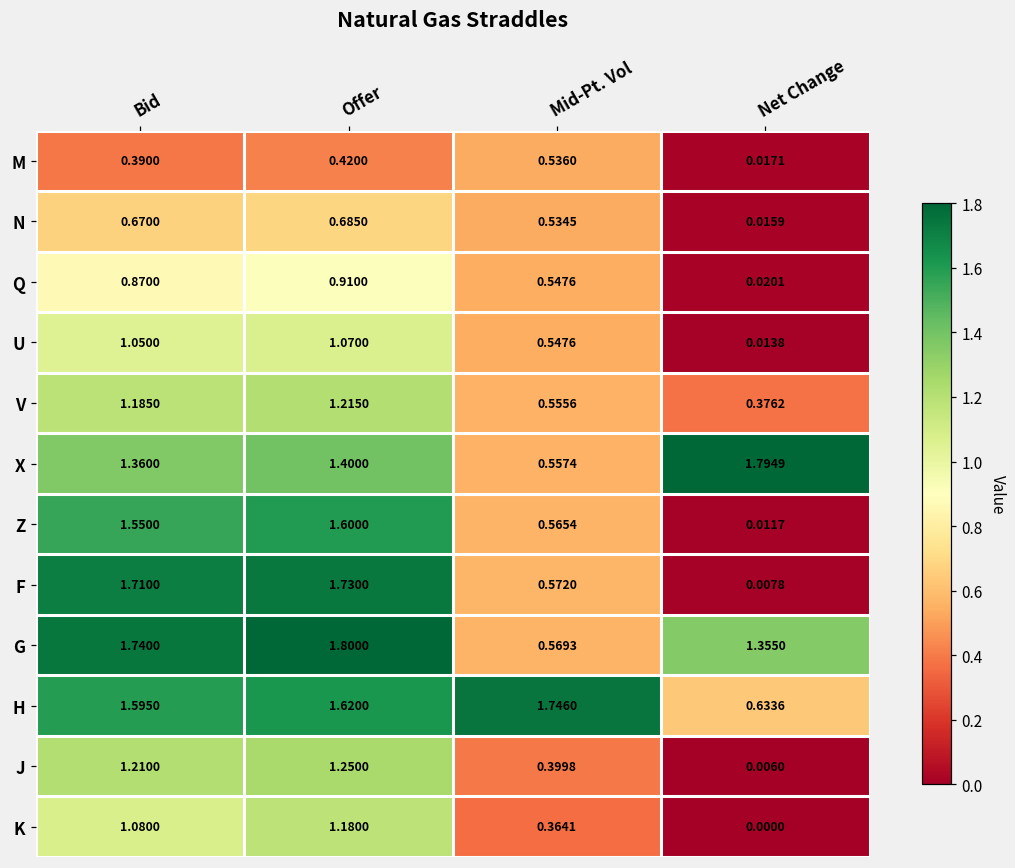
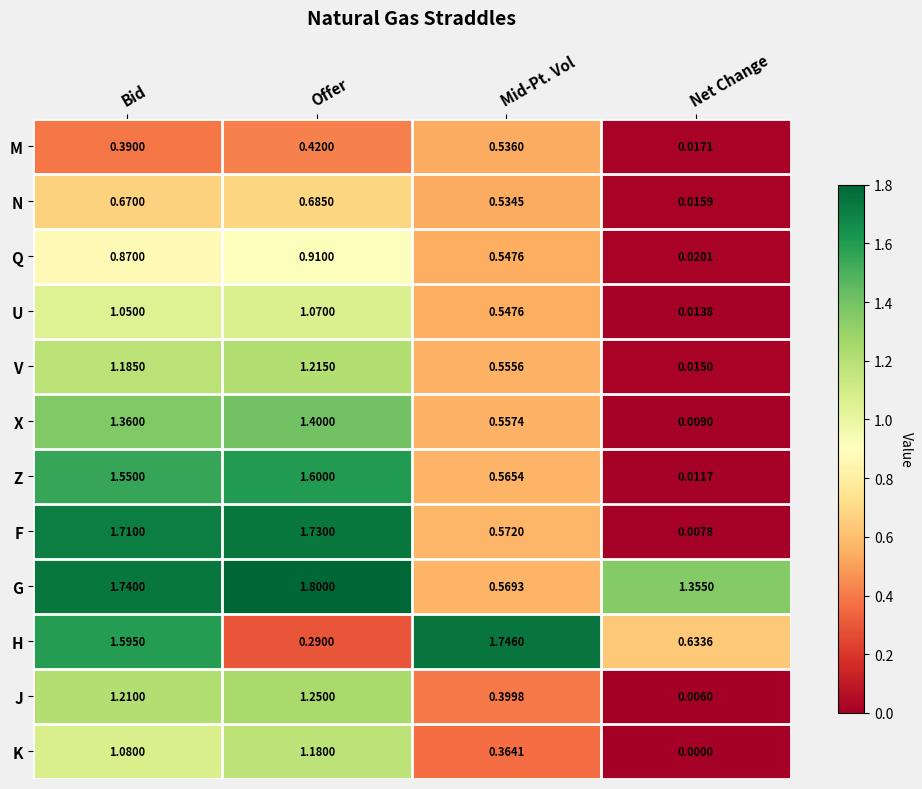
V, Net Change: 0.3762 -> 0.0150
X, Net Change: 1.7949 -> 0.0090
H, Offer: 1.6200 -> 0.2900
